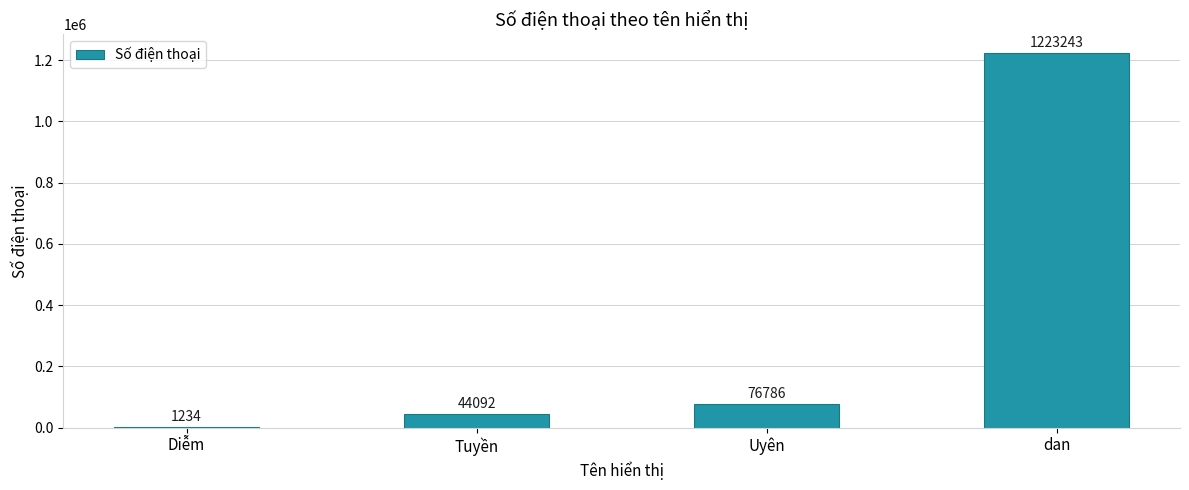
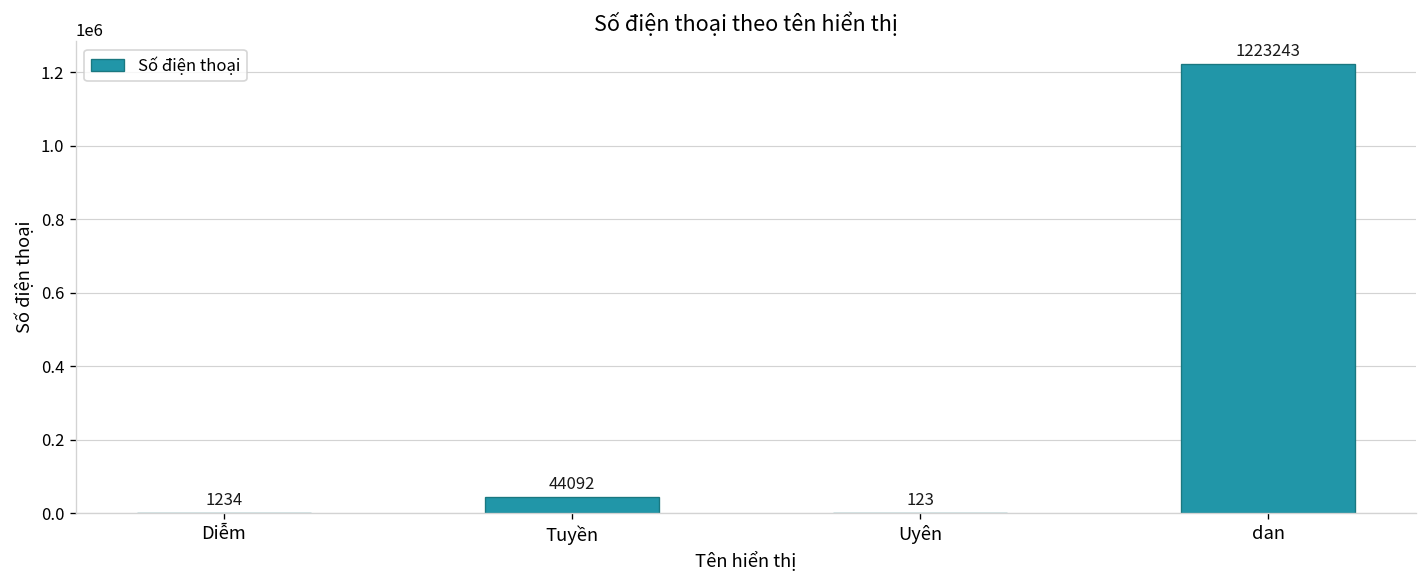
Uyên: 76786 -> 123
